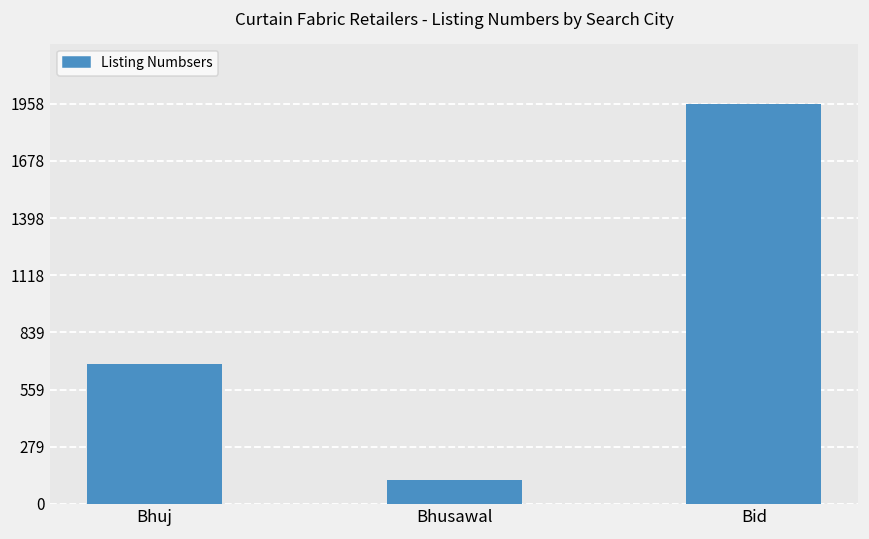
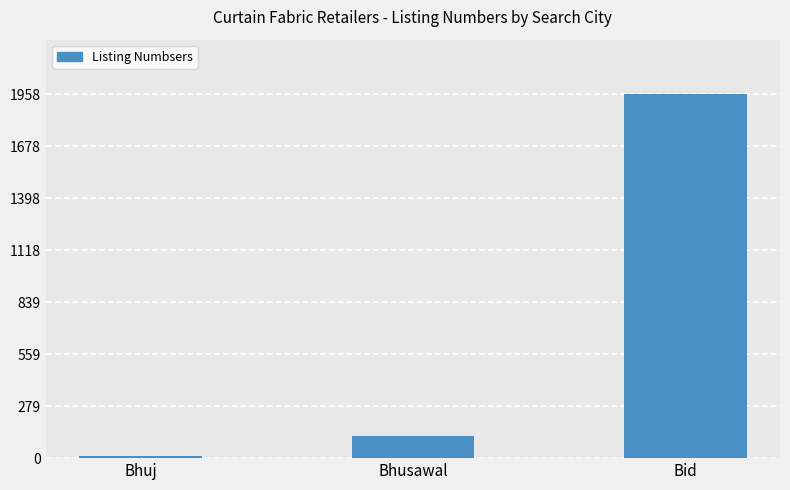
Bhuj: 680 -> 10
